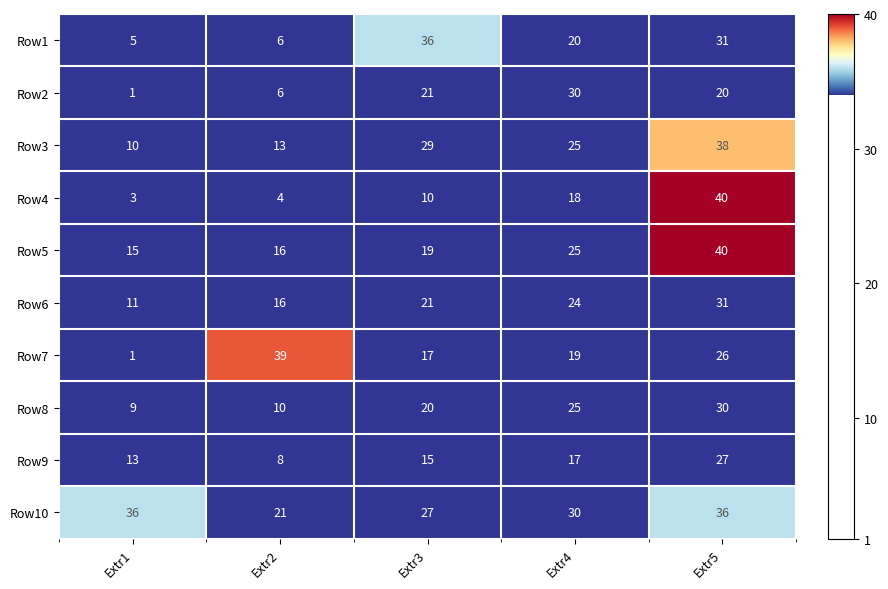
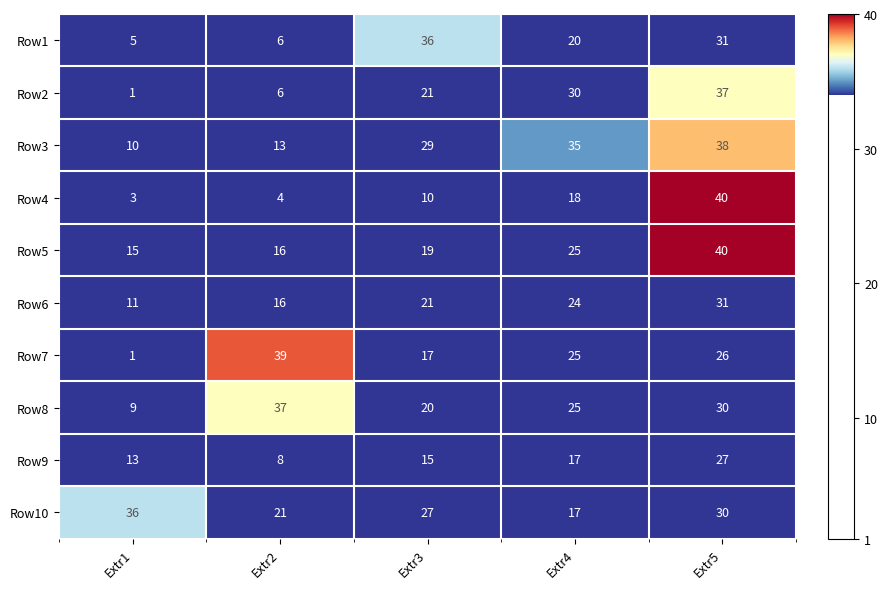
Row2, Extr5: 20 -> 37
Row3, Extr4: 25 -> 35
Row7, Extr4: 19 -> 25
Row8, Extr2: 10 -> 37
Row10, Extr4: 30 -> 17
Row10, Extr5: 36 -> 30
